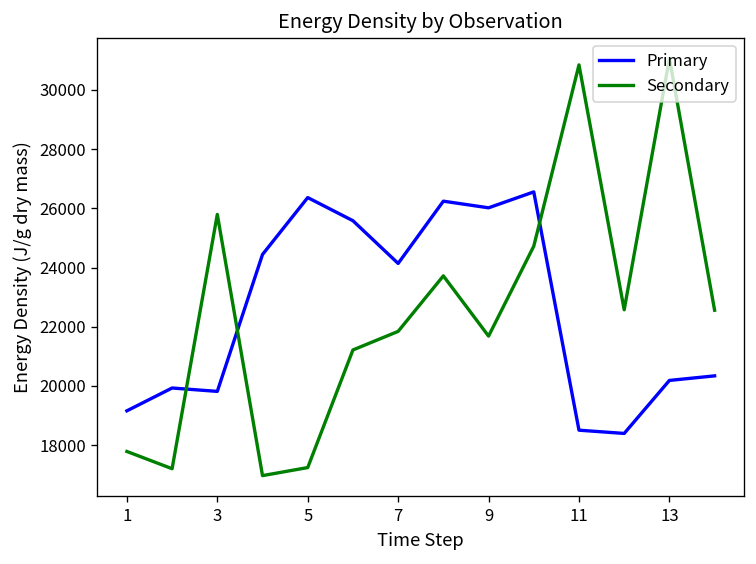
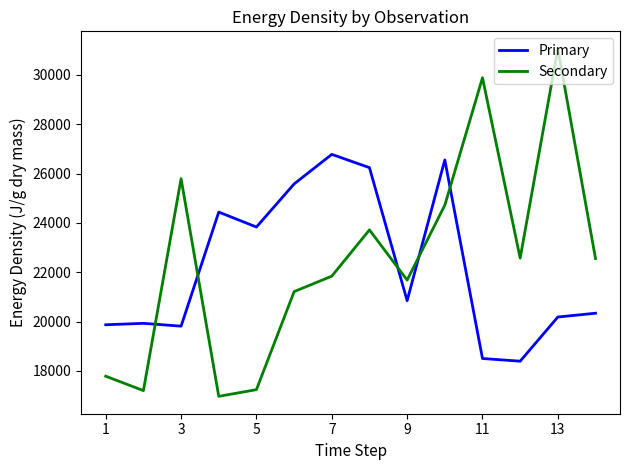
Primary, 1: 19200 -> 19900
Primary, 5: 26400 -> 23800
Primary, 7: 24100 -> 26800
Primary, 9: 26000 -> 20800
Secondary, 11: 30800 -> 29900
